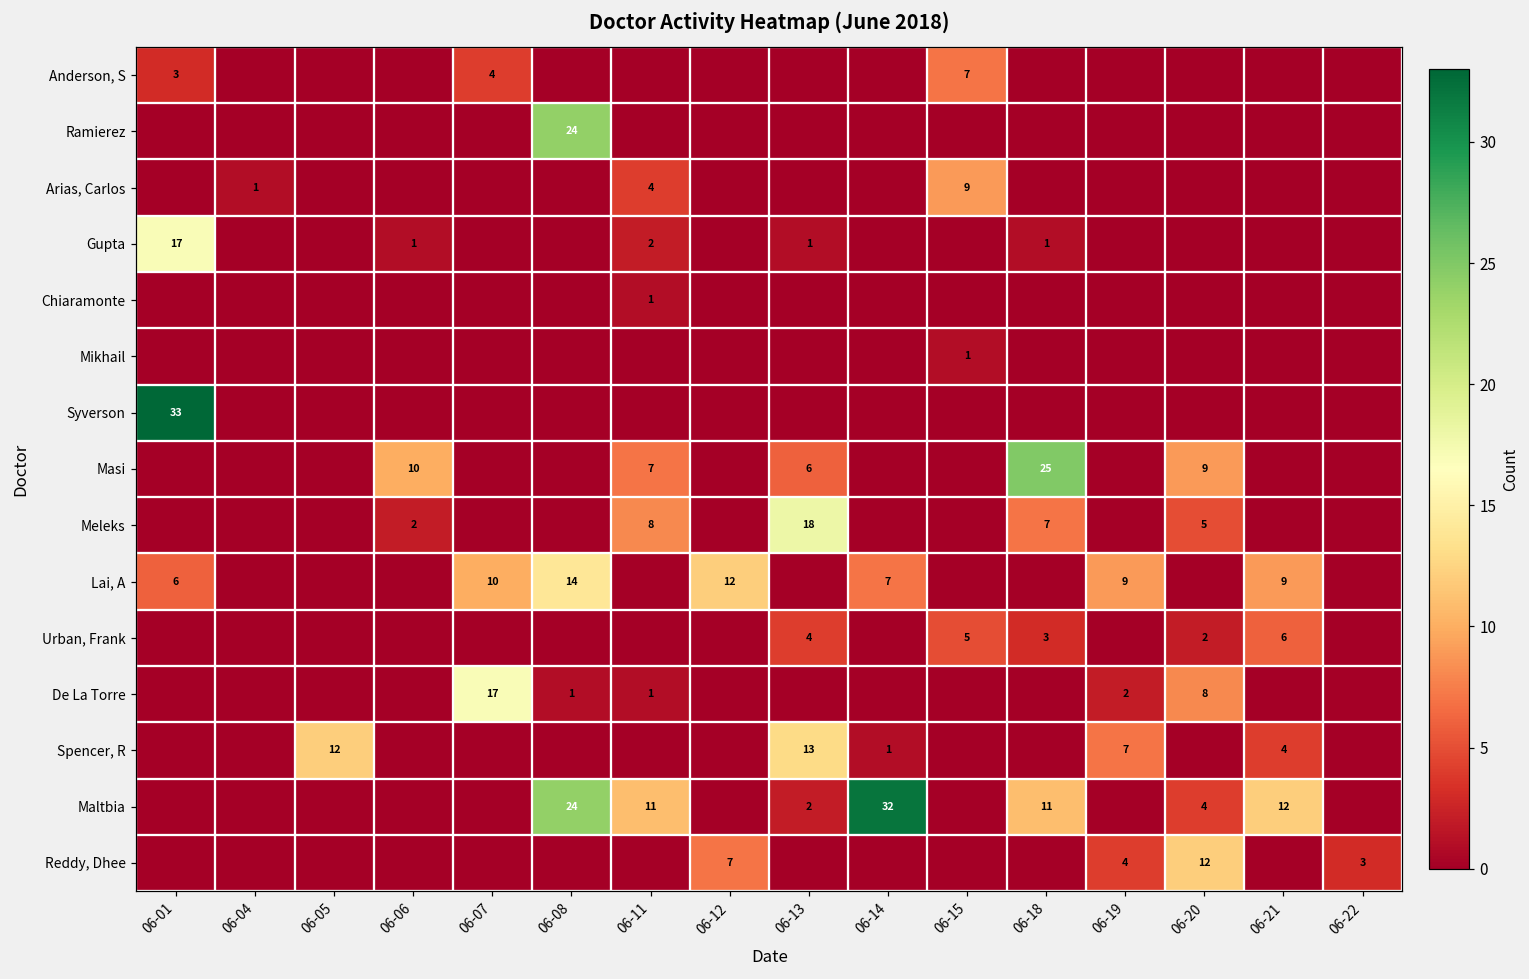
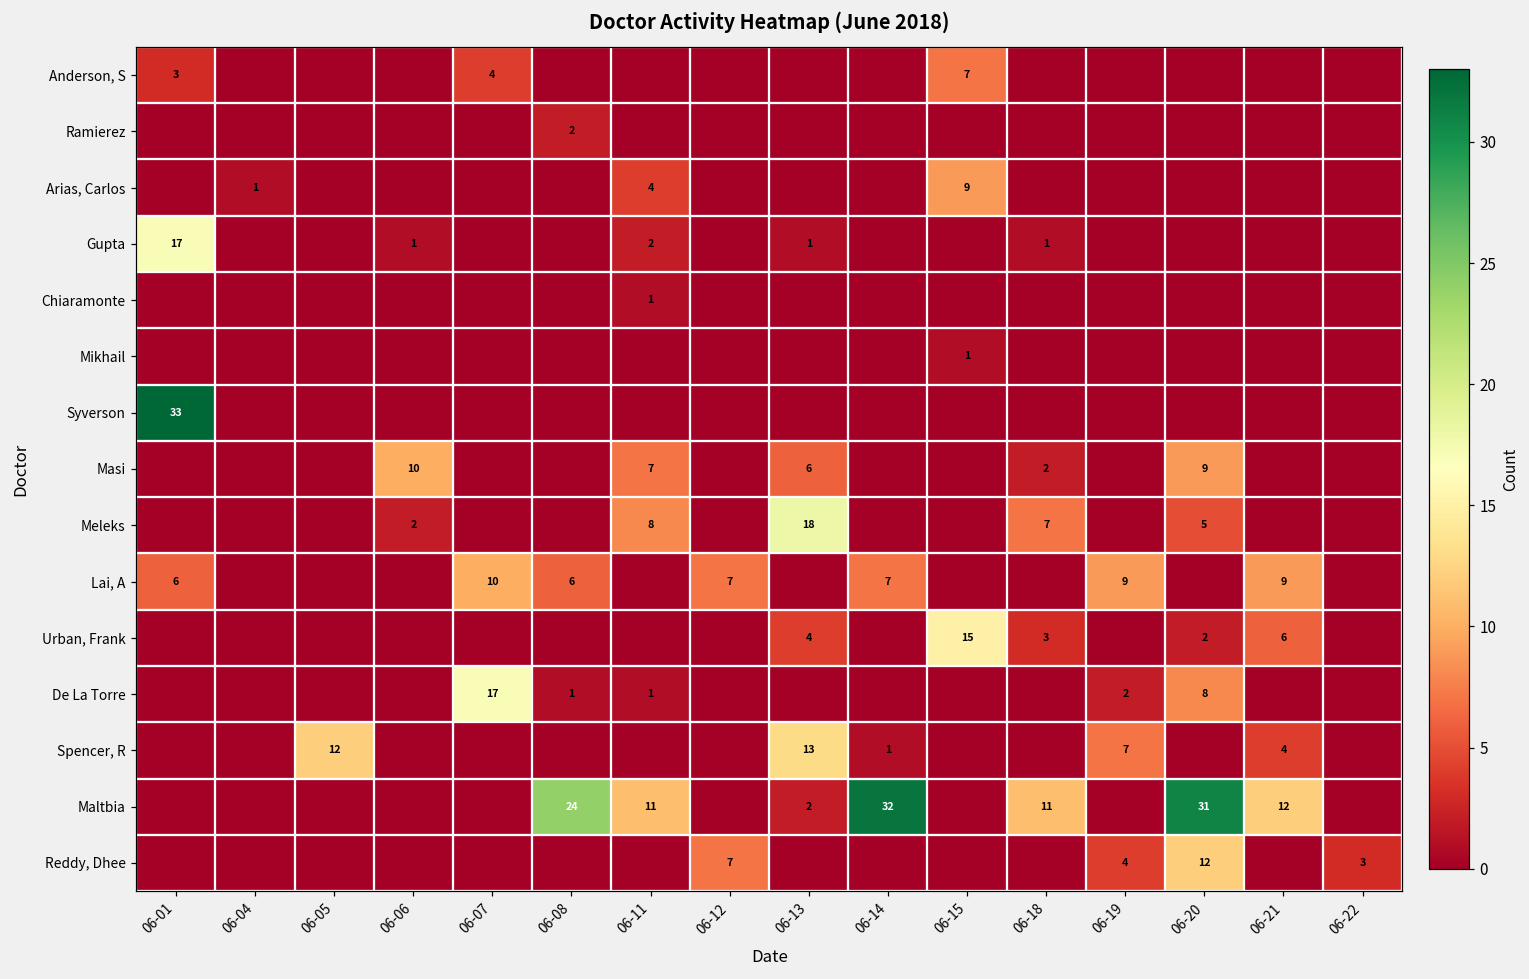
Ramierez, 06-08: 24 -> 2
Masi, 06-18: 25 -> 2
Lai, A, 06-08: 14 -> 6
Lai, A, 06-12: 12 -> 7
Urban, Frank, 06-15: 5 -> 15
Maltbia, 06-20: 4 -> 31
